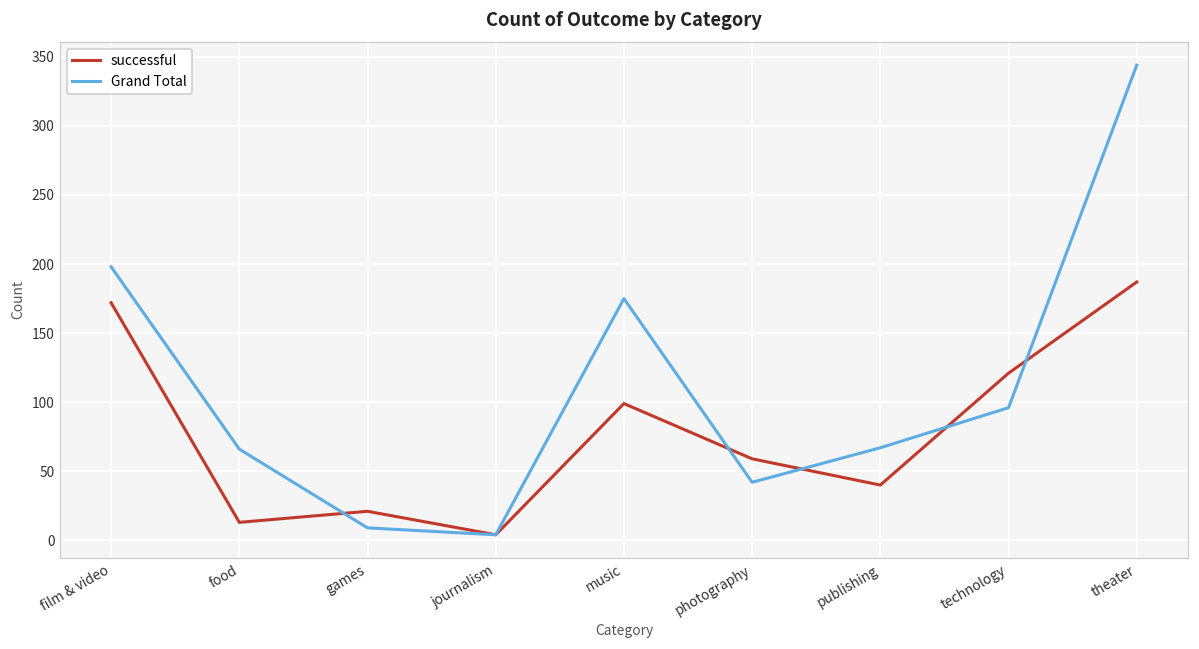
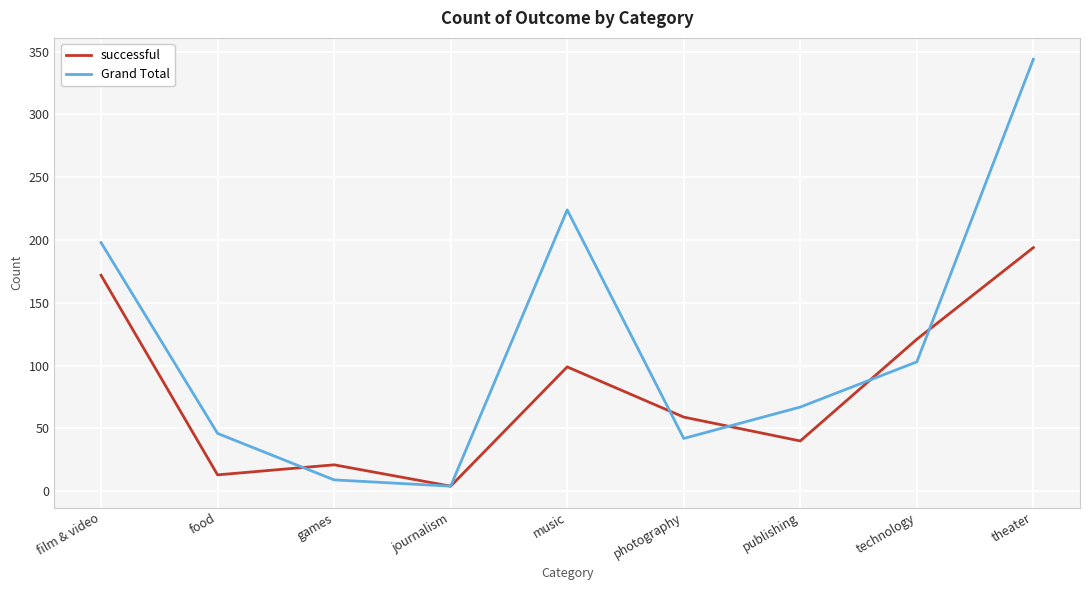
Grand Total, food: 66 -> 46
Grand Total, music: 175 -> 224
Grand Total, technology: 96 -> 103
successful, theater: 187 -> 194
